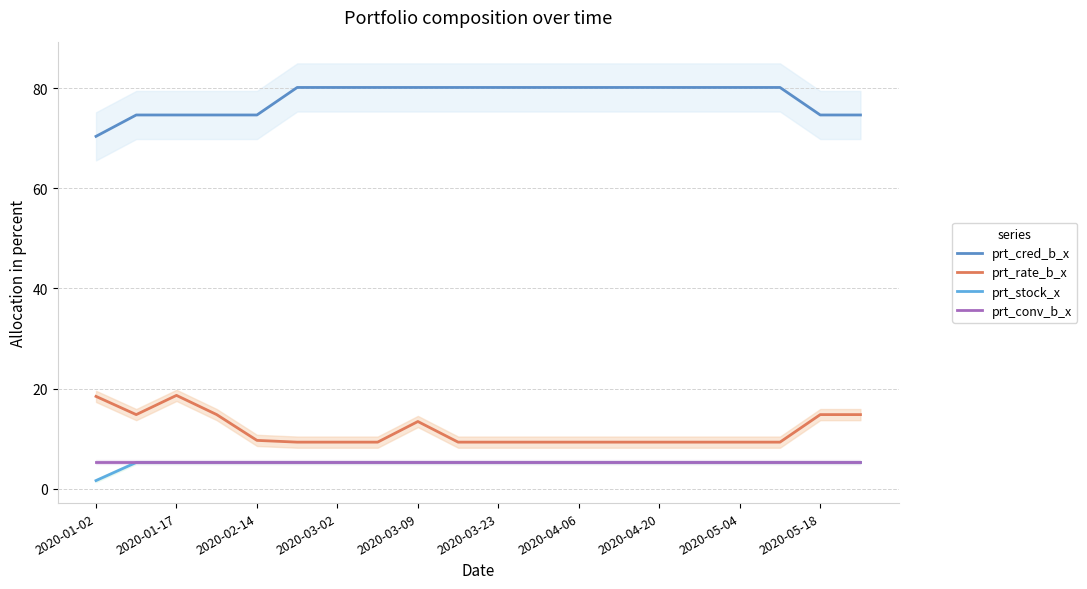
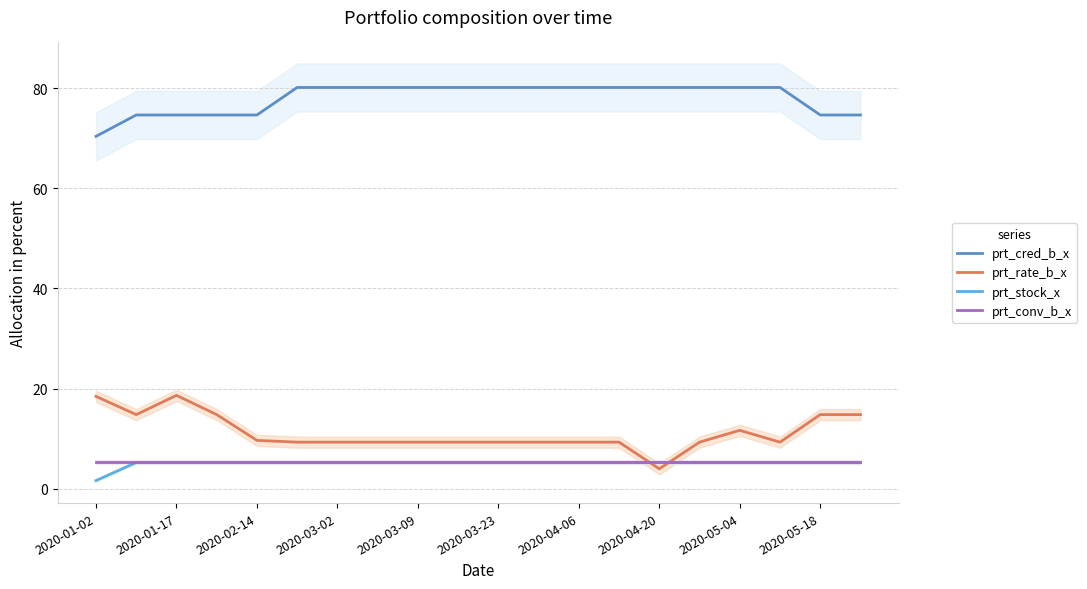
prt_rate_b_x, 2020-03-09: 13 -> 9
prt_rate_b_x, 2020-04-20: 9 -> 4
prt_rate_b_x, 2020-05-04: 9 -> 12
